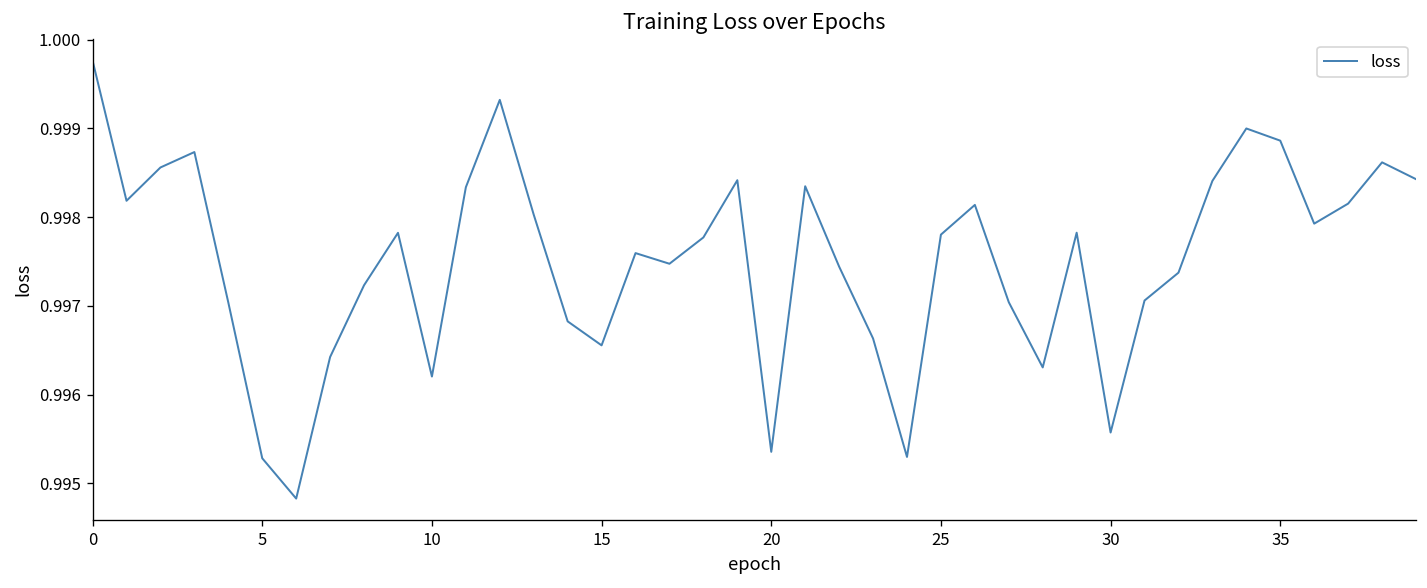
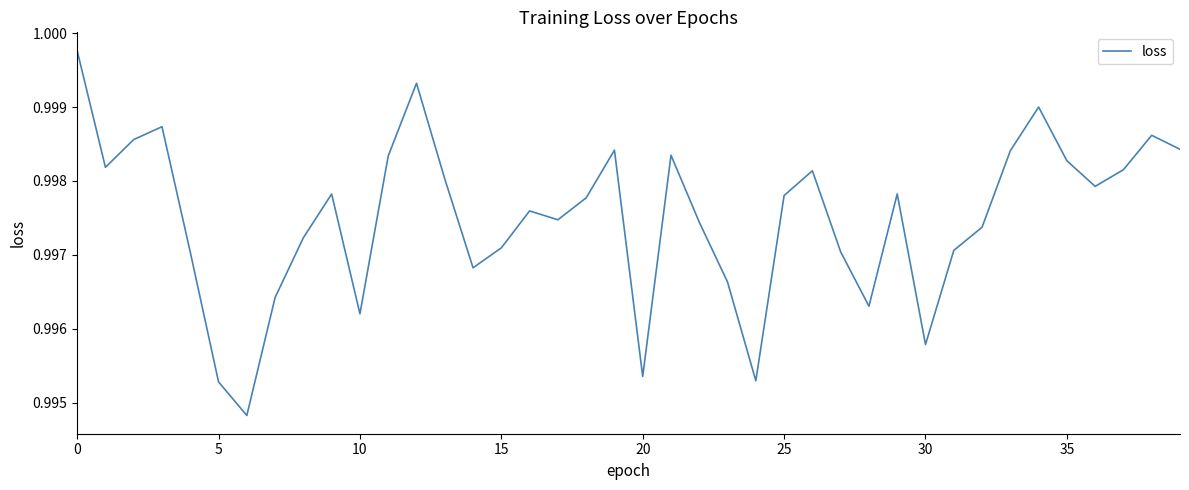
15: 0.9966 -> 0.9971
30: 0.9956 -> 0.9958
35: 0.9989 -> 0.9983
